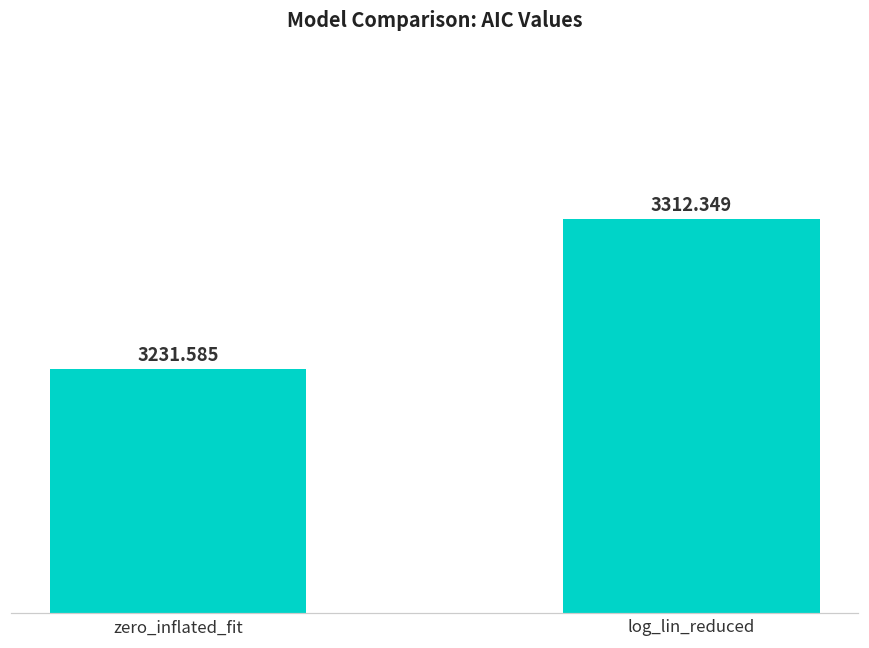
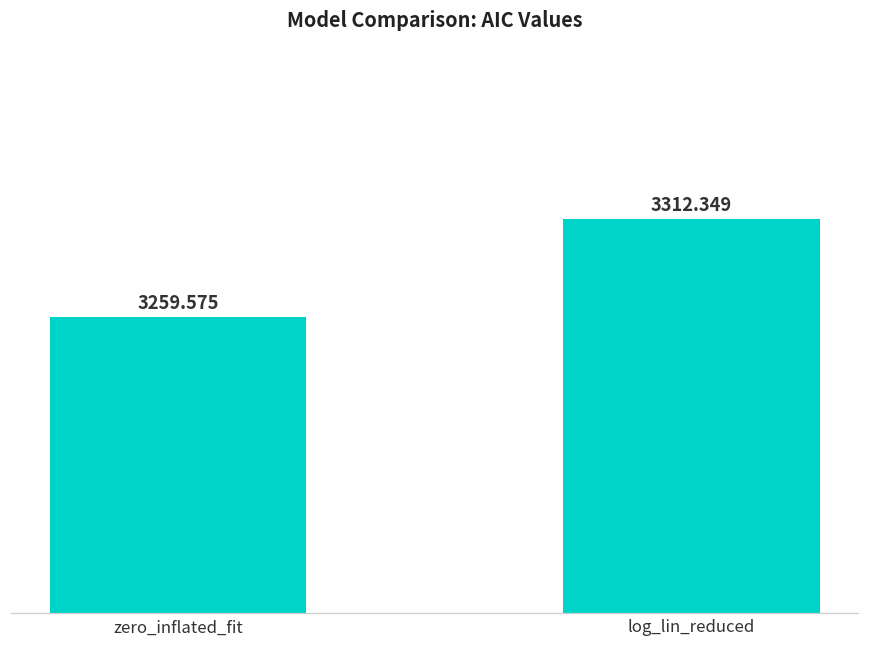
zero_inflated_fit: 3231.585 -> 3259.575
